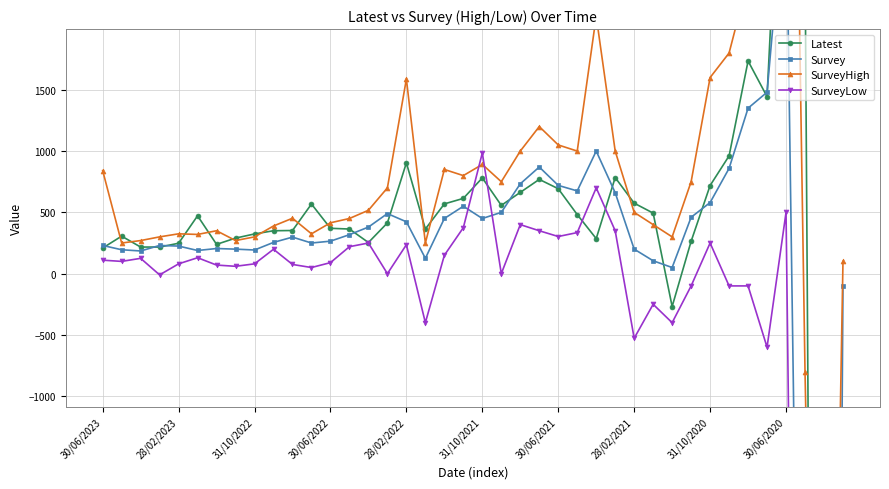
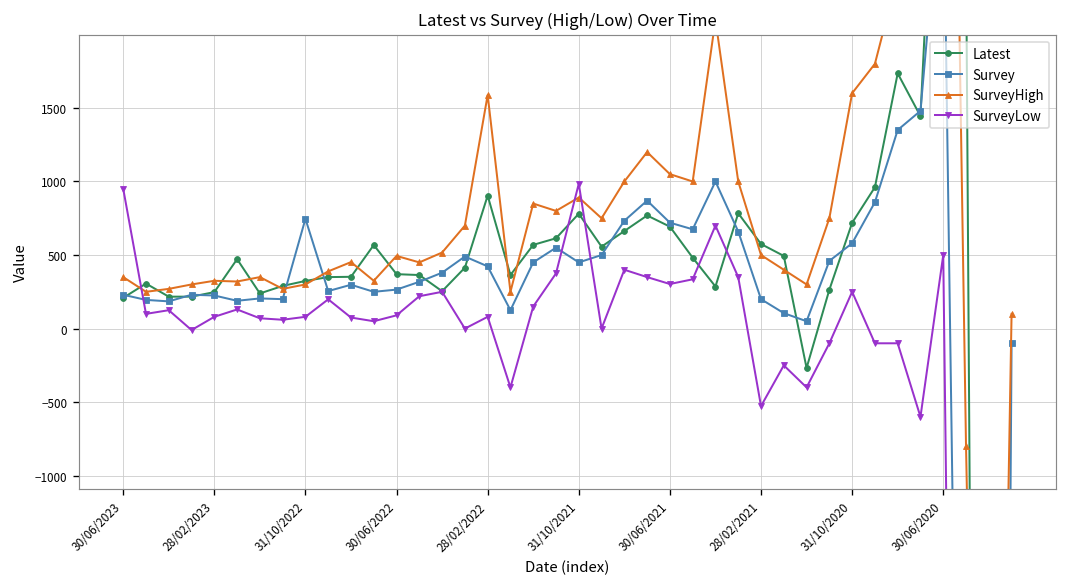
SurveyHigh, 30/06/2023: 840 -> 350
SurveyLow, 30/06/2023: 110 -> 950
Survey, 31/10/2022: 190 -> 750
SurveyHigh, 30/06/2022: 420 -> 490
SurveyLow, 28/02/2022: 240 -> 80
